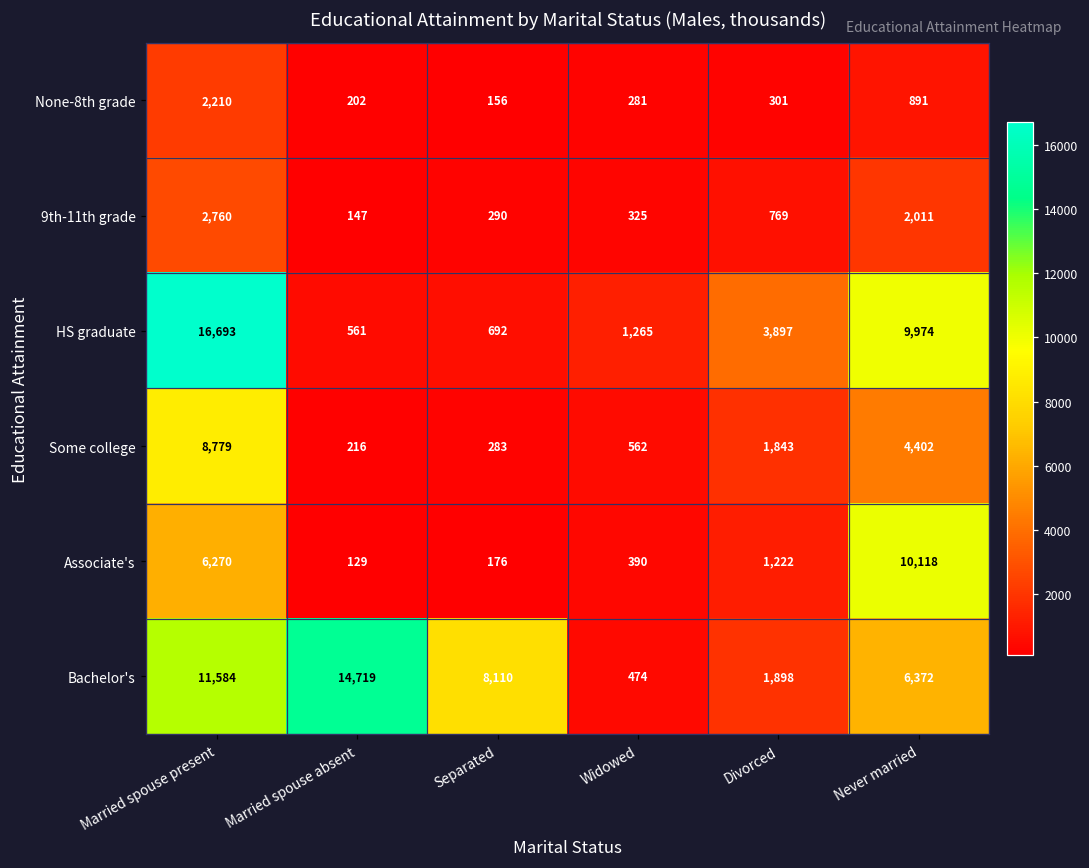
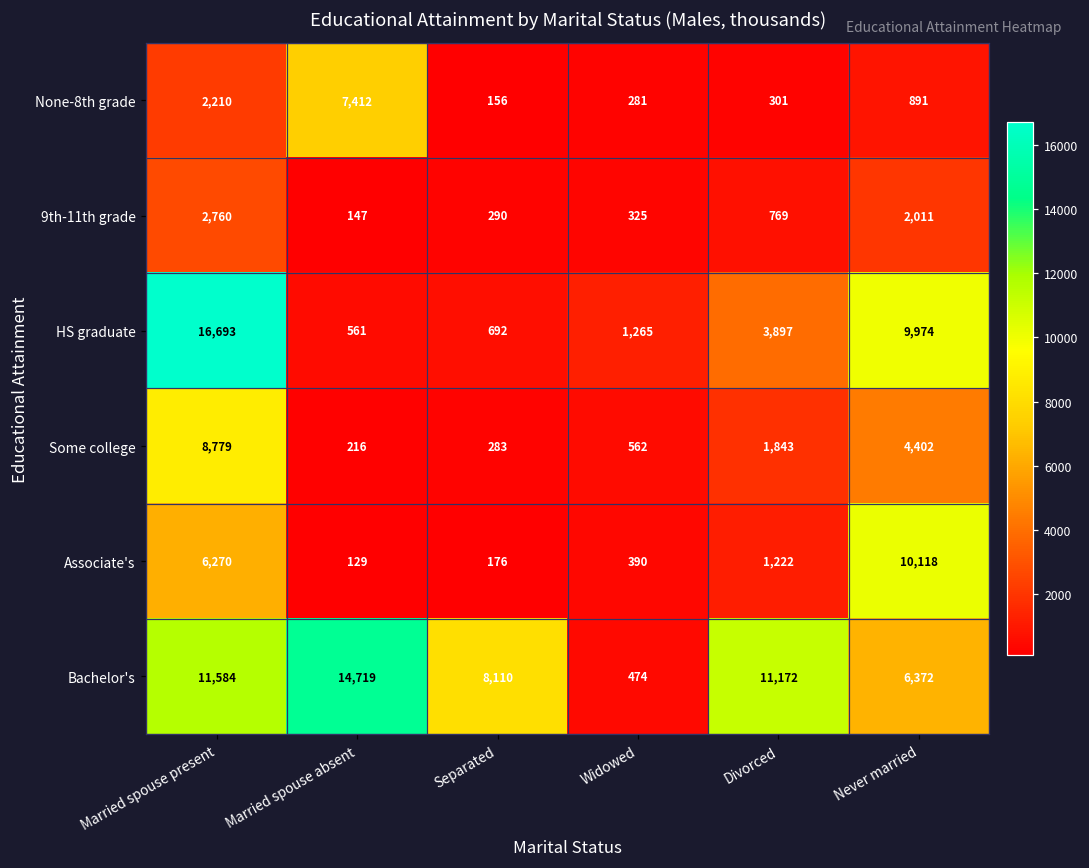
None-8th grade, Married spouse absent: 202 -> 7,412
Bachelor's, Divorced: 1,898 -> 11,172
